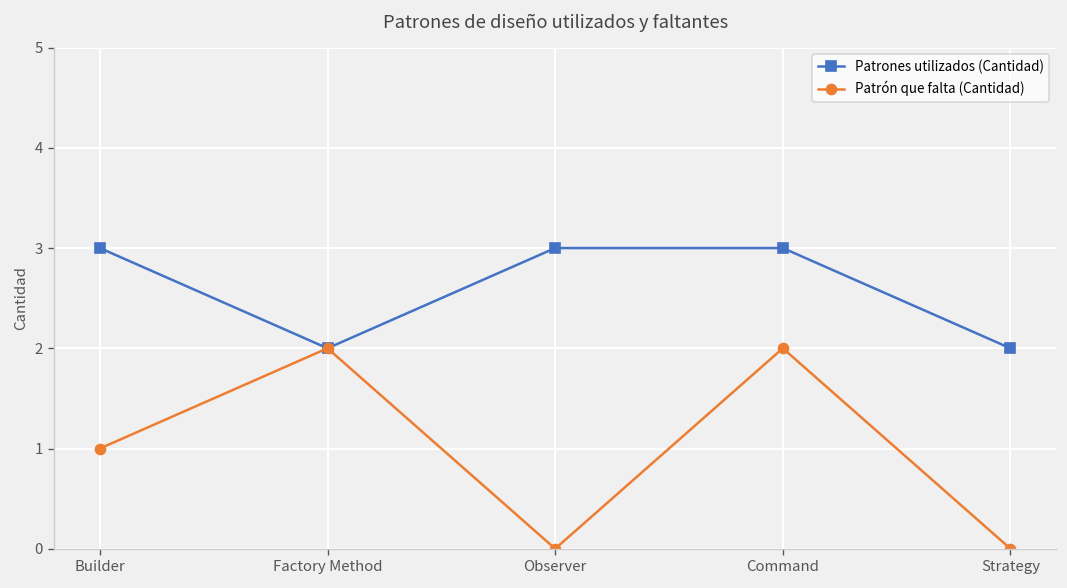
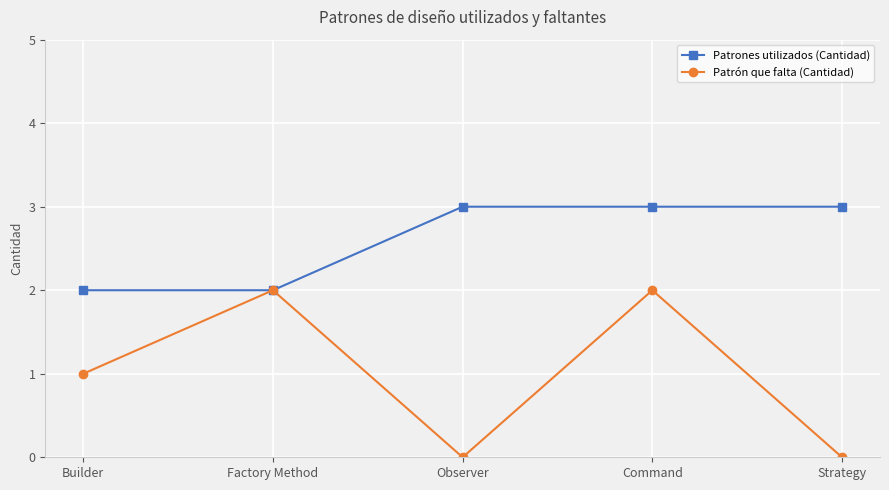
Patrones utilizados (Cantidad), Builder: 3 -> 2
Patrones utilizados (Cantidad), Strategy: 2 -> 3
